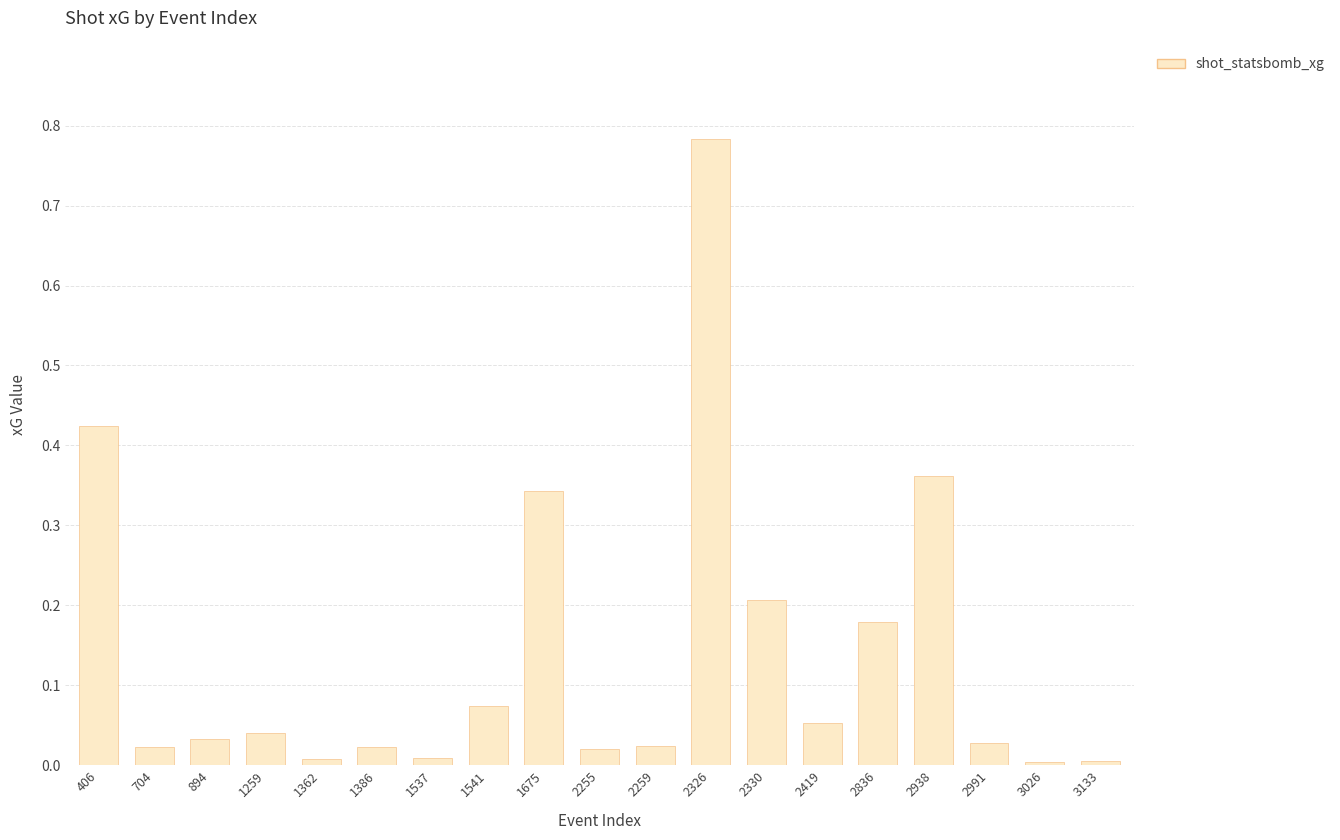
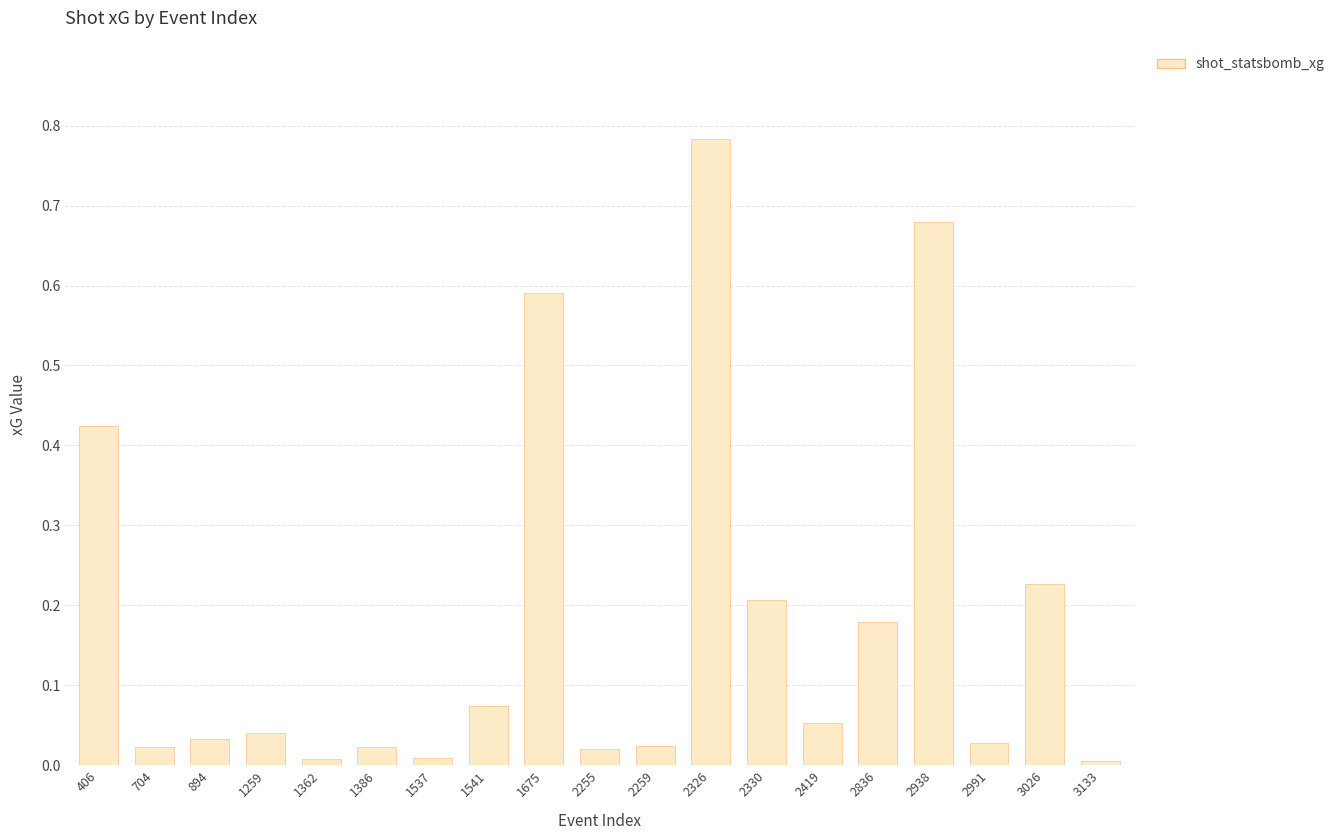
1675: 0.34 -> 0.59
2938: 0.36 -> 0.68
3026: 0.00 -> 0.23
